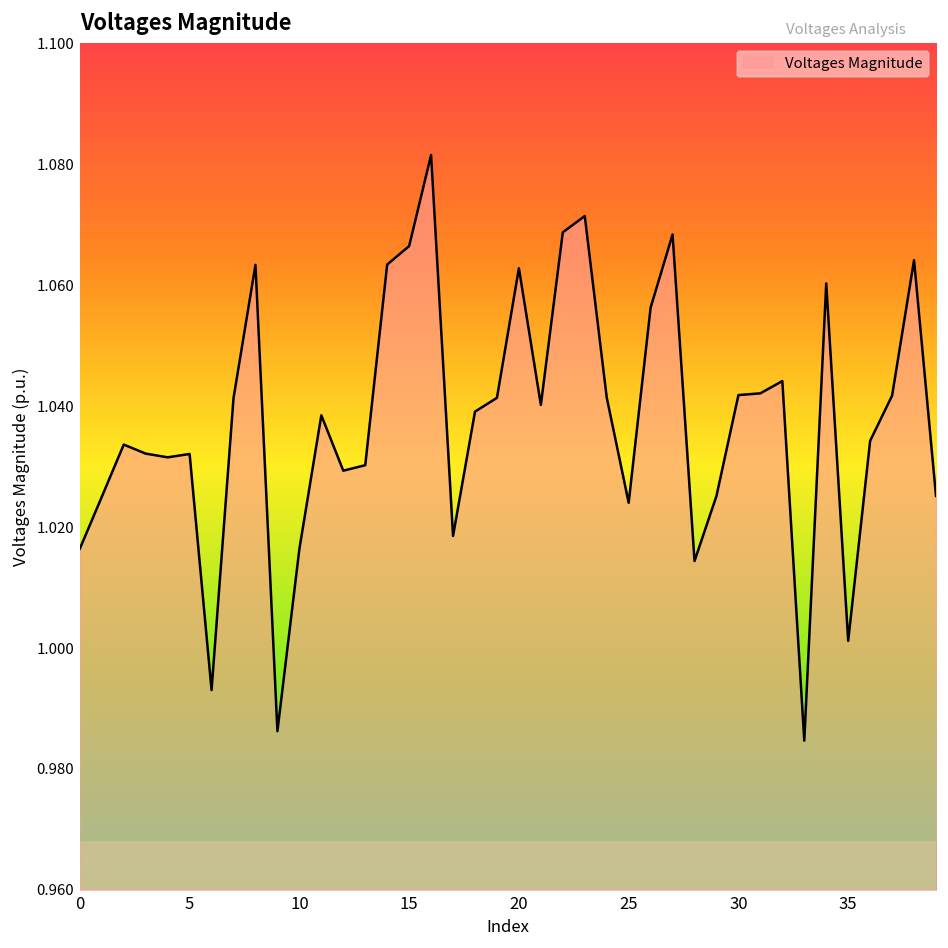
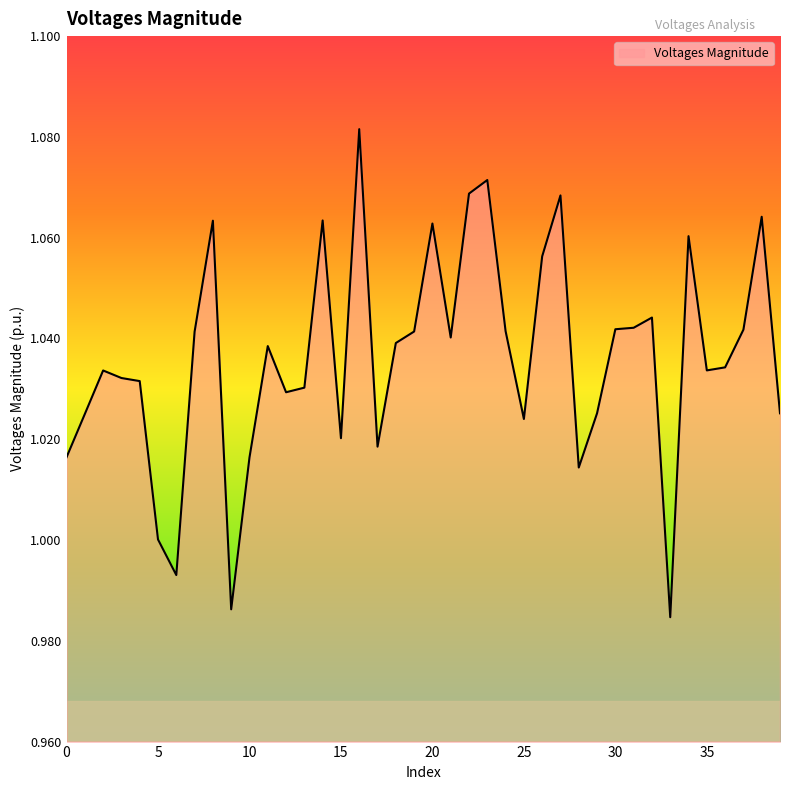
5: 1.032 -> 1.000
15: 1.066 -> 1.020
35: 1.001 -> 1.034
